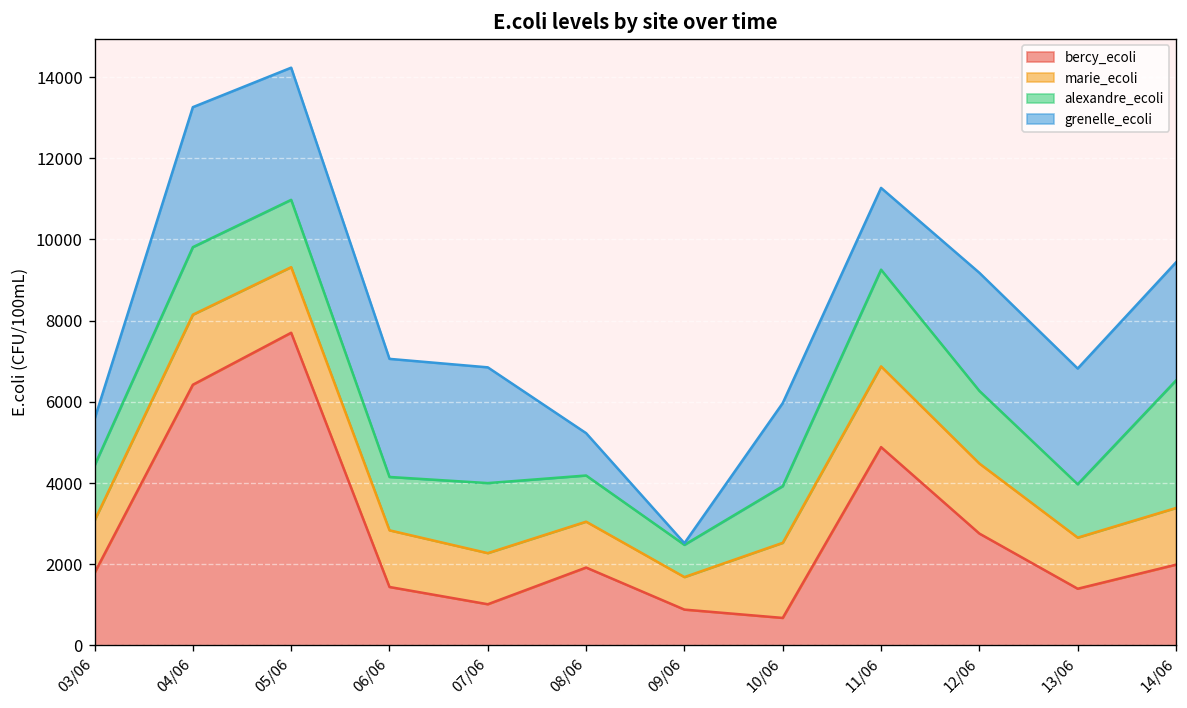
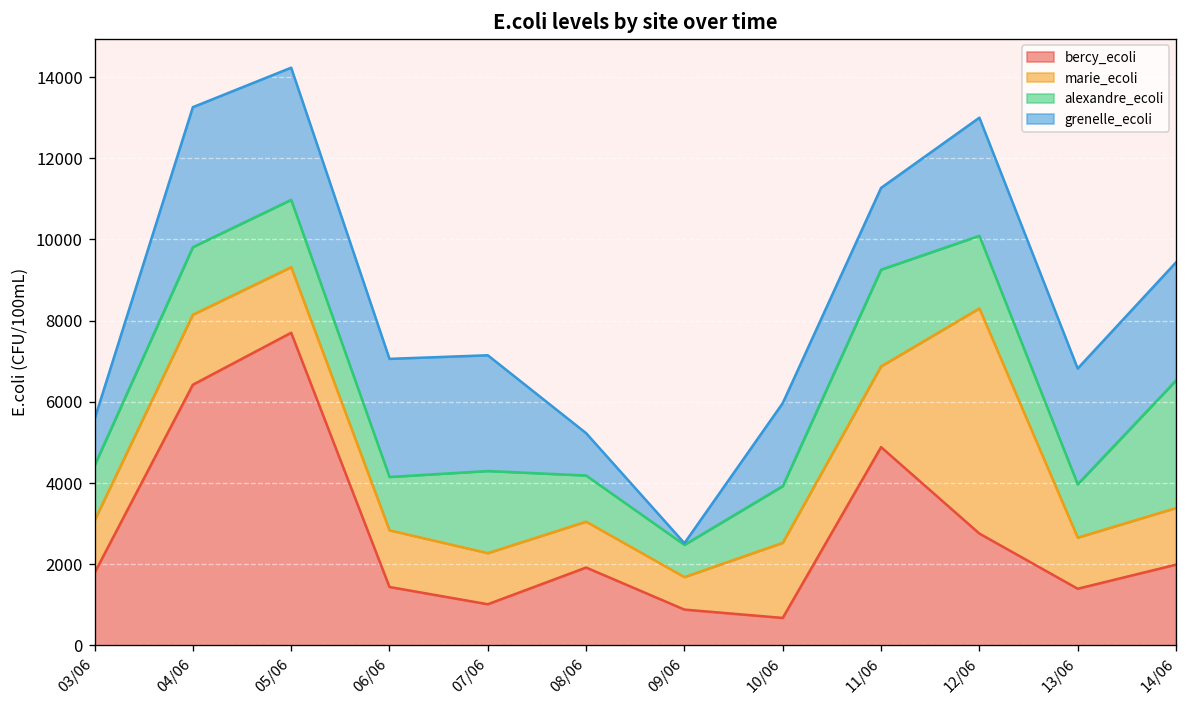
alexandre_ecoli, 07/06: 1700 -> 2000
marie_ecoli, 12/06: 1700 -> 5500
